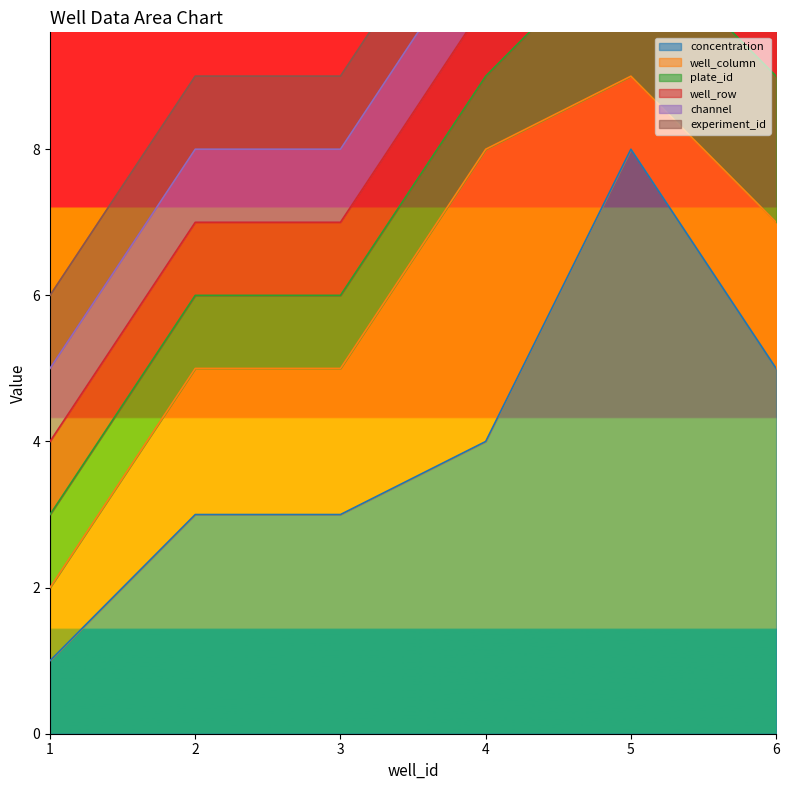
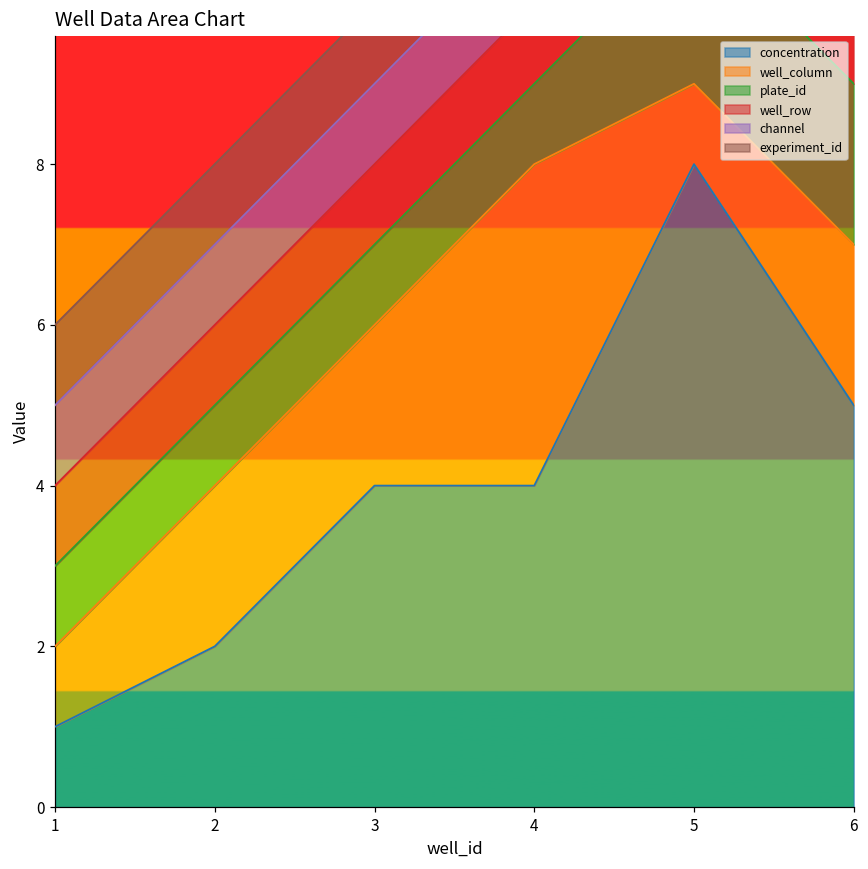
concentration, 2: 3 -> 2
concentration, 3: 3 -> 4
